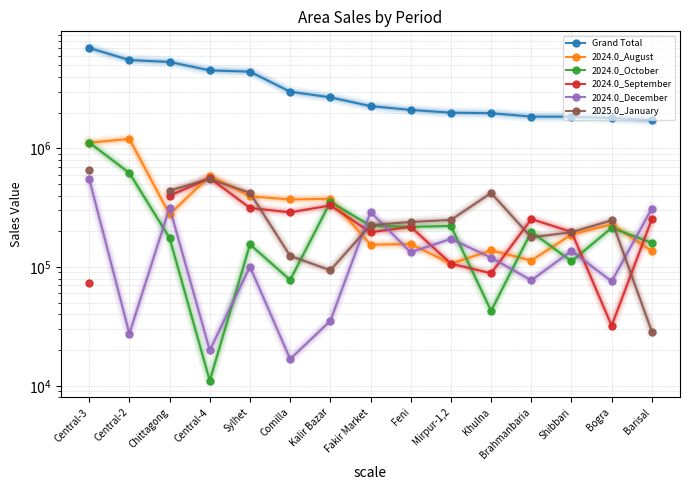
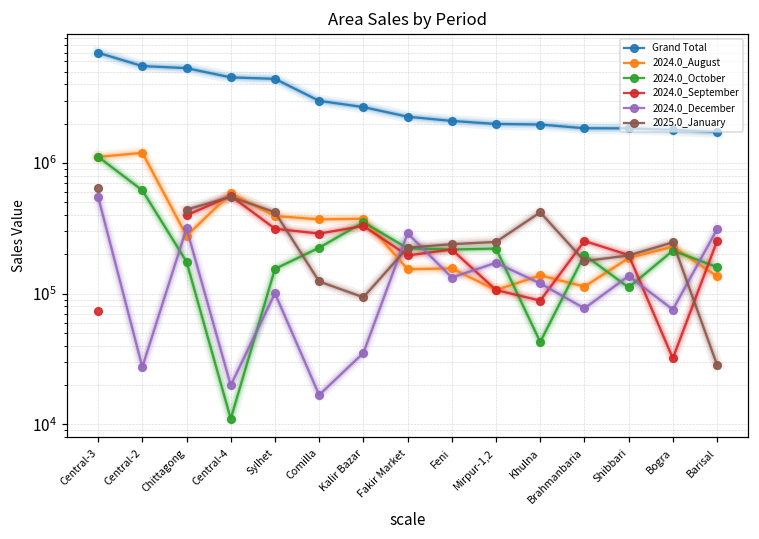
2024.0_October, Comilla: 80000 -> 230000
